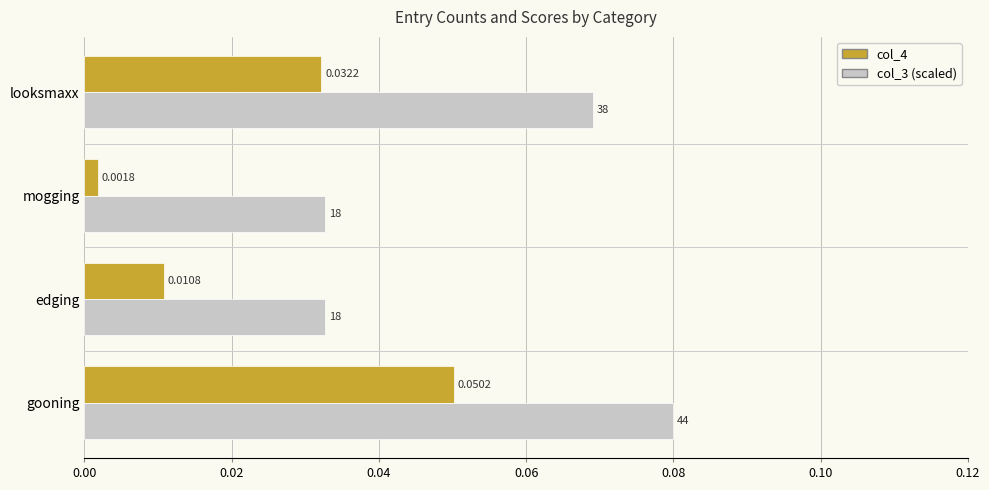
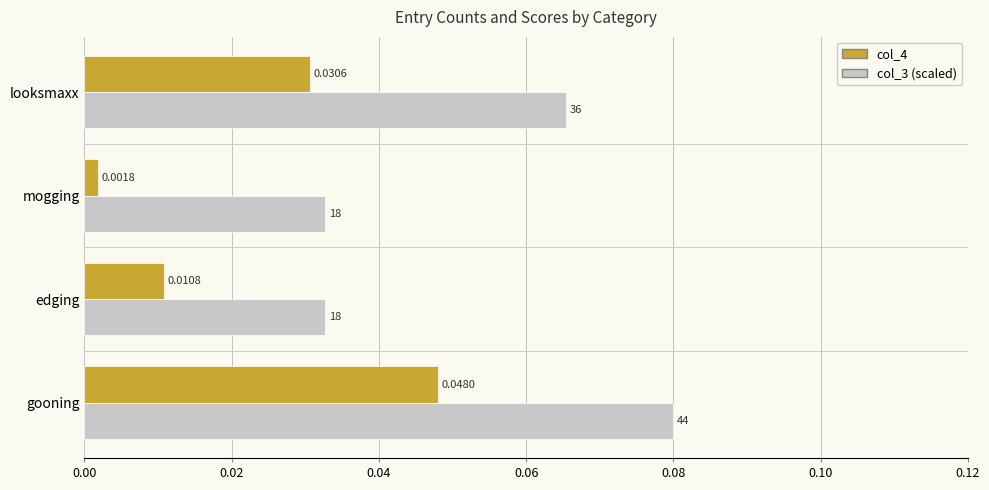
col_4, looksmaxx: 0.0322 -> 0.0306
col_3 (scaled), looksmaxx: 38 -> 36
col_4, gooning: 0.0502 -> 0.0480
